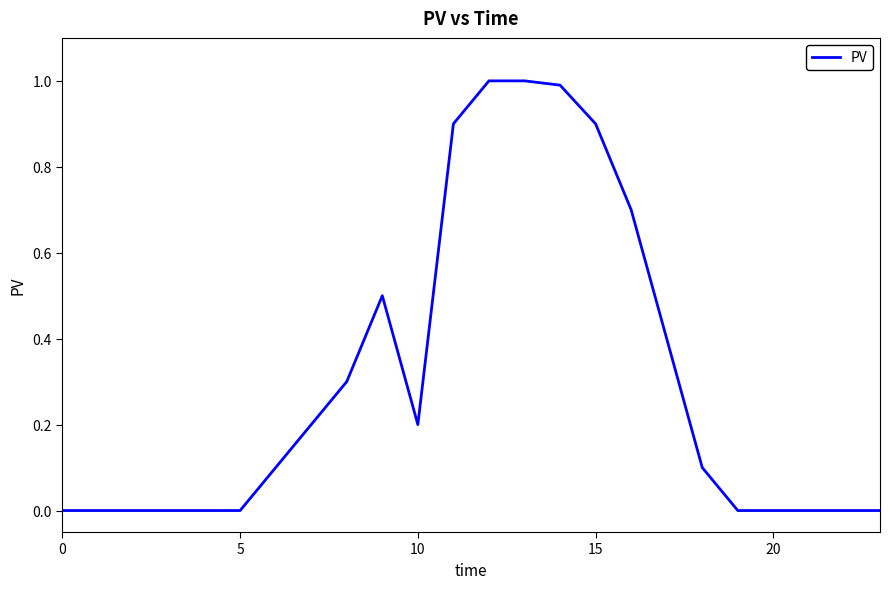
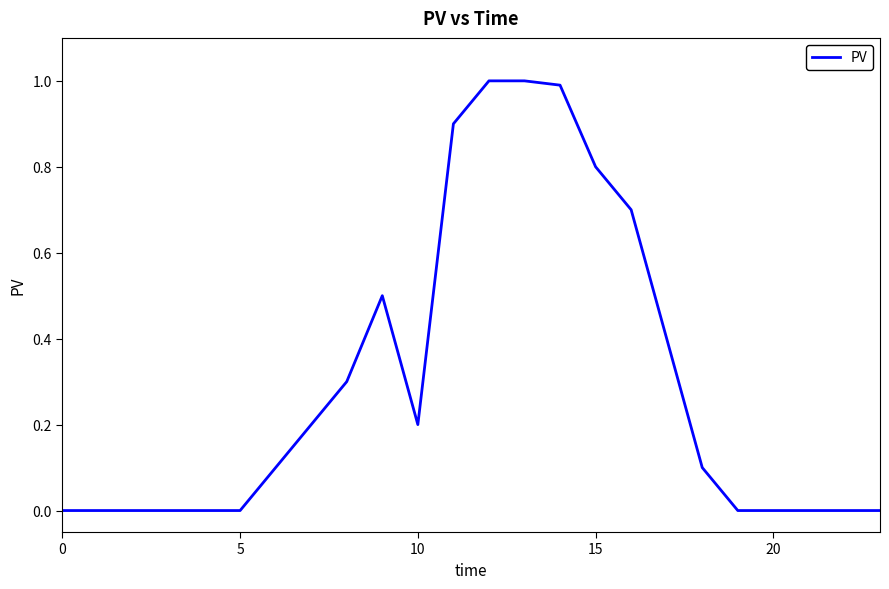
15: 0.9 -> 0.8
